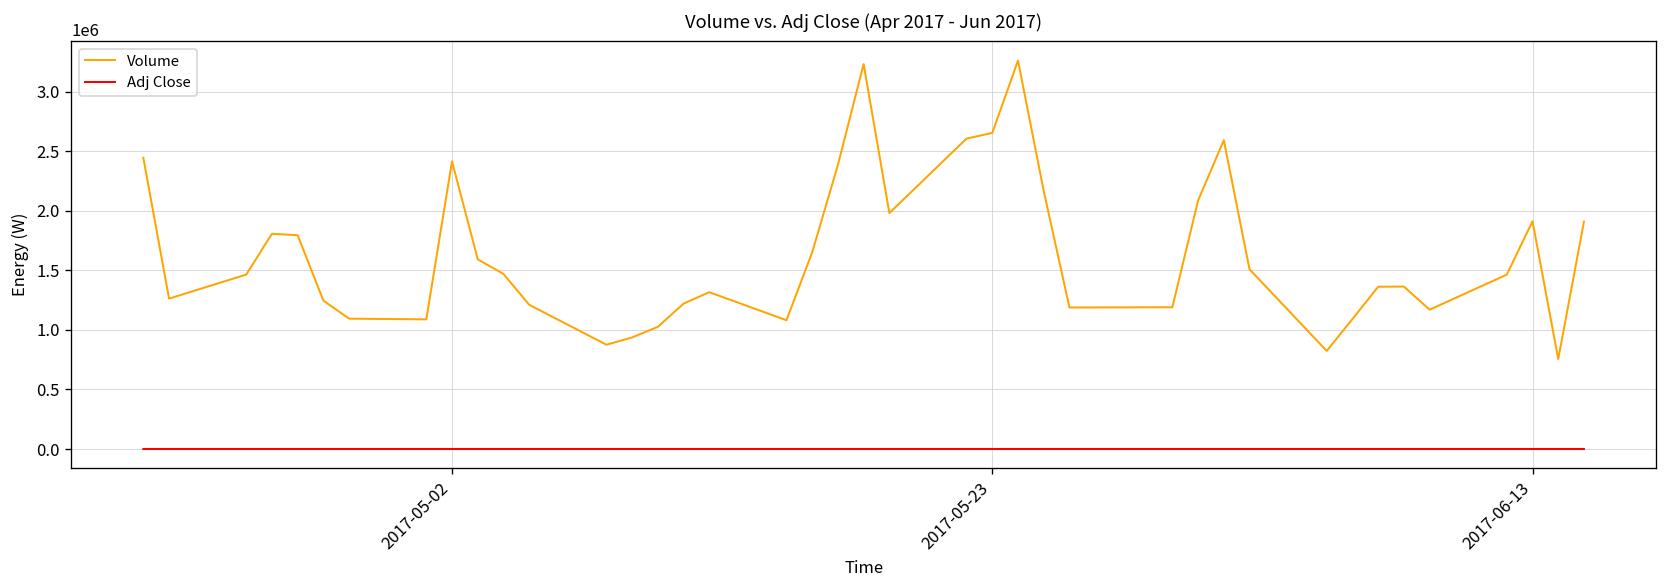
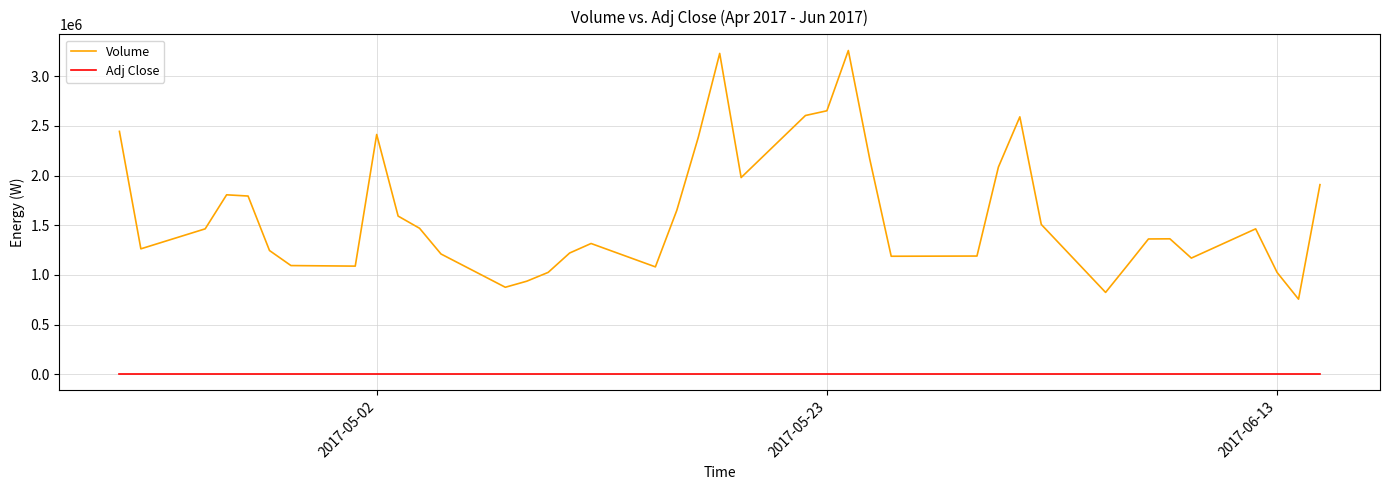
Volume, 2017-06-13: 1900000 -> 1000000
